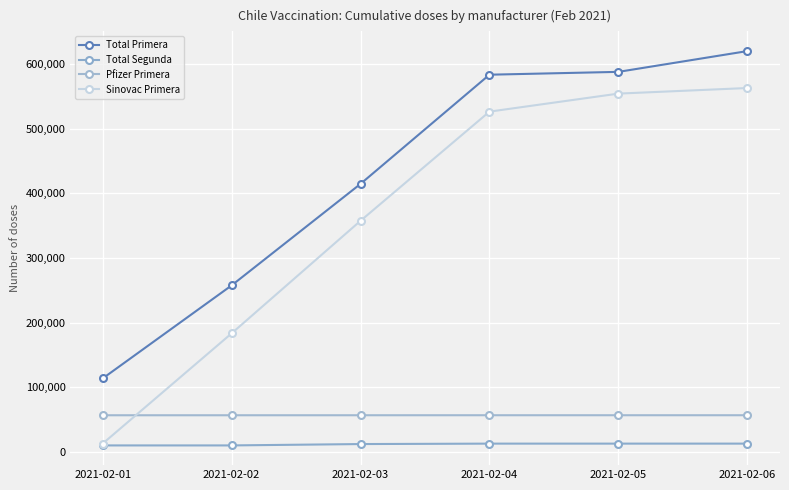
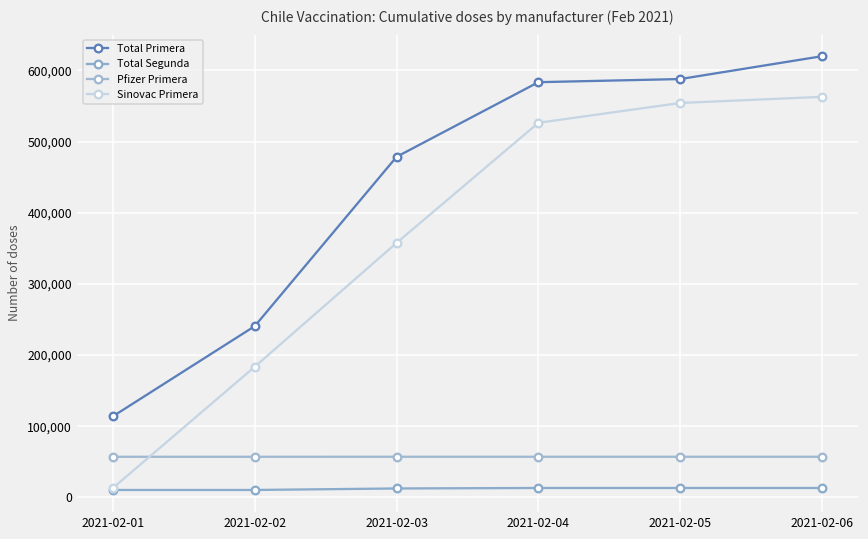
Total Primera, 2021-02-02: 260,000 -> 240,000
Total Primera, 2021-02-03: 410,000 -> 480,000
